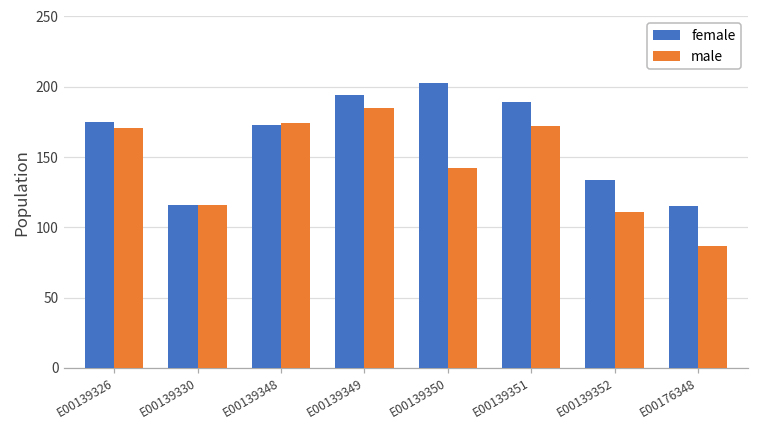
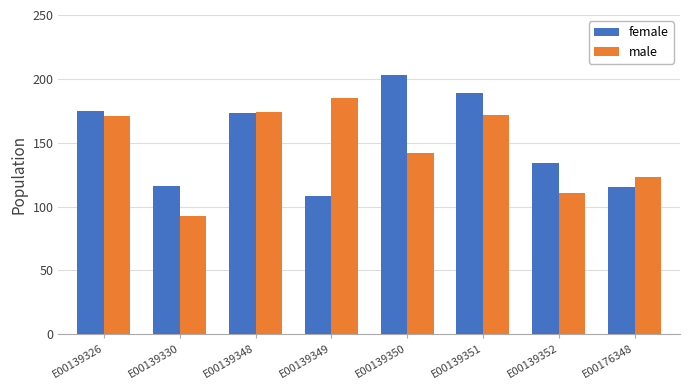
male, E00139330: 116 -> 93
female, E00139349: 194 -> 108
male, E00176348: 87 -> 123
